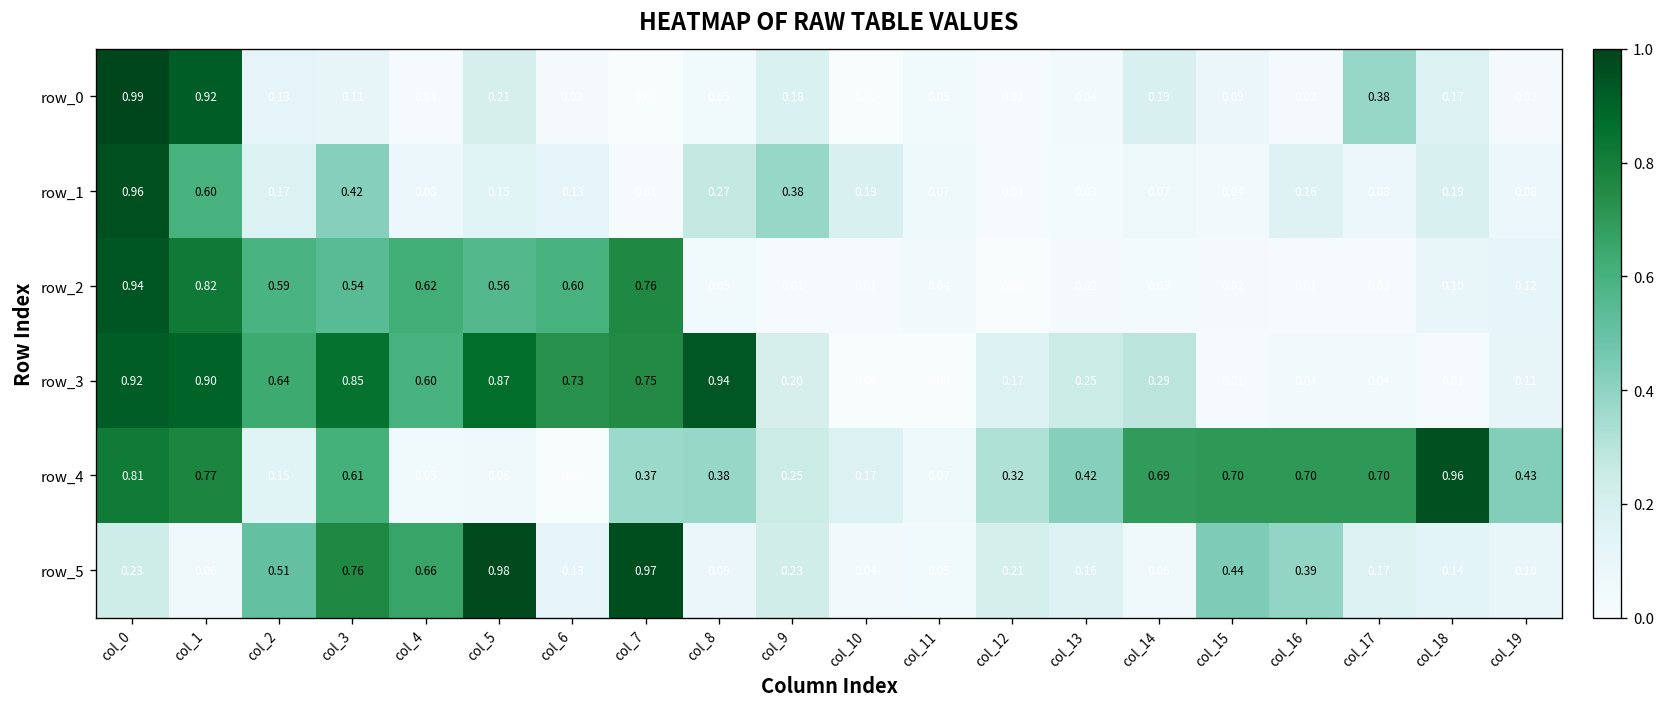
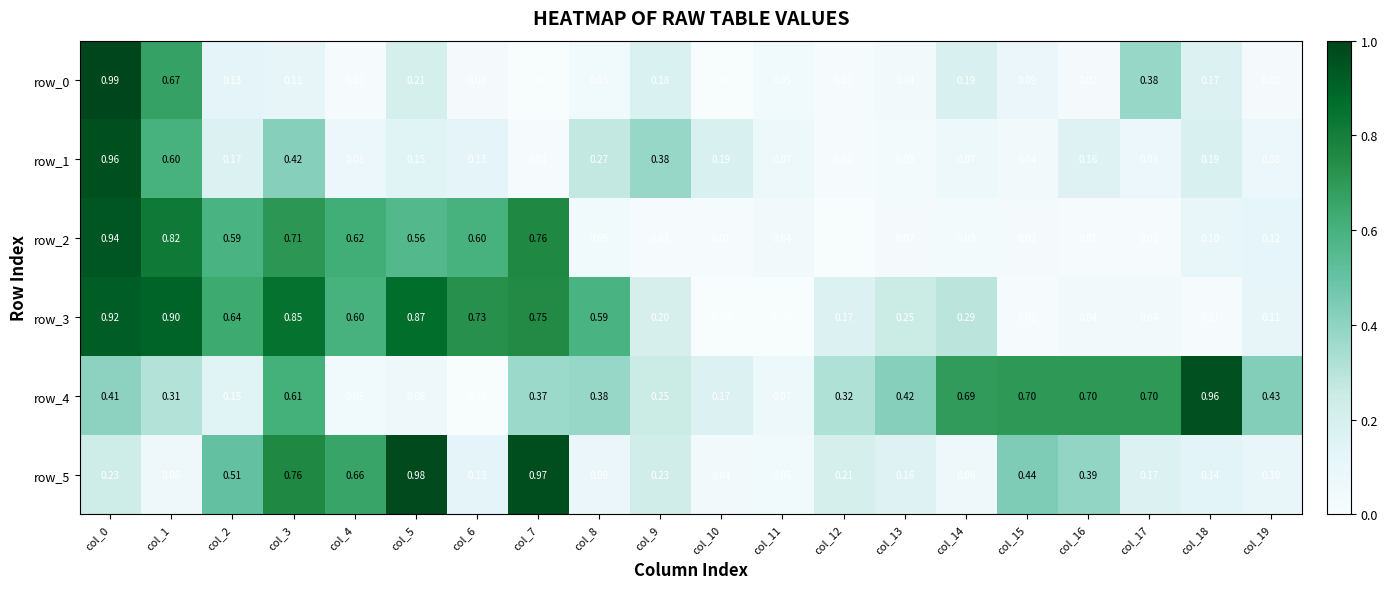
row_0, col_1: 0.92 -> 0.67
row_2, col_3: 0.54 -> 0.71
row_3, col_8: 0.94 -> 0.59
row_4, col_0: 0.81 -> 0.41
row_4, col_1: 0.77 -> 0.31
